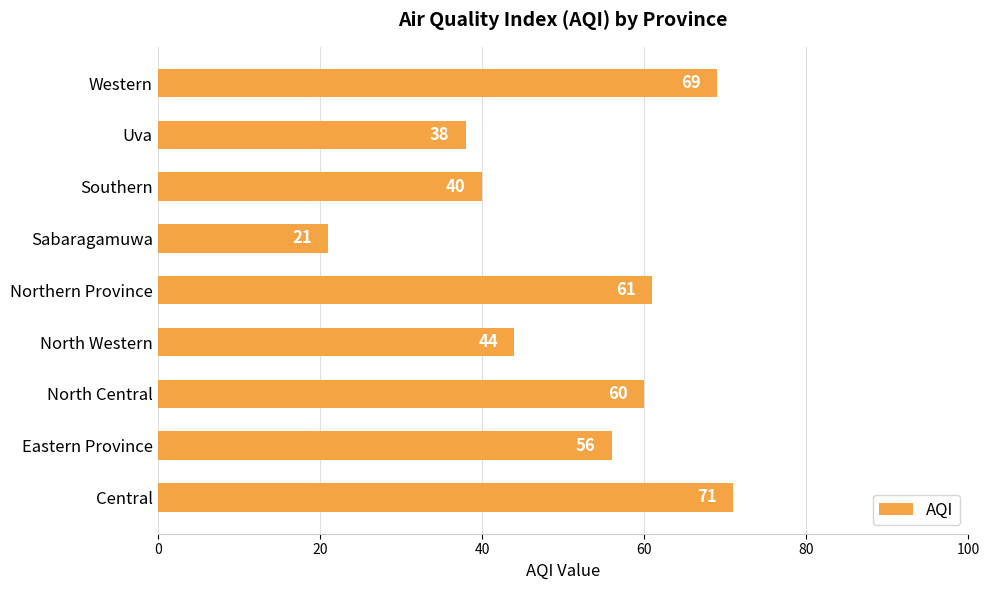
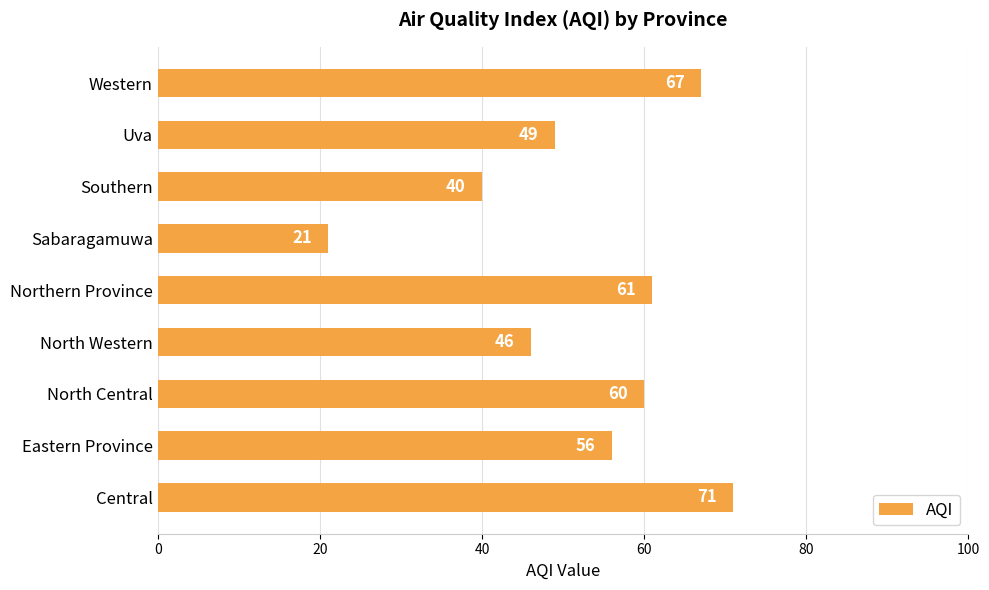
Western: 69 -> 67
Uva: 38 -> 49
North Western: 44 -> 46
